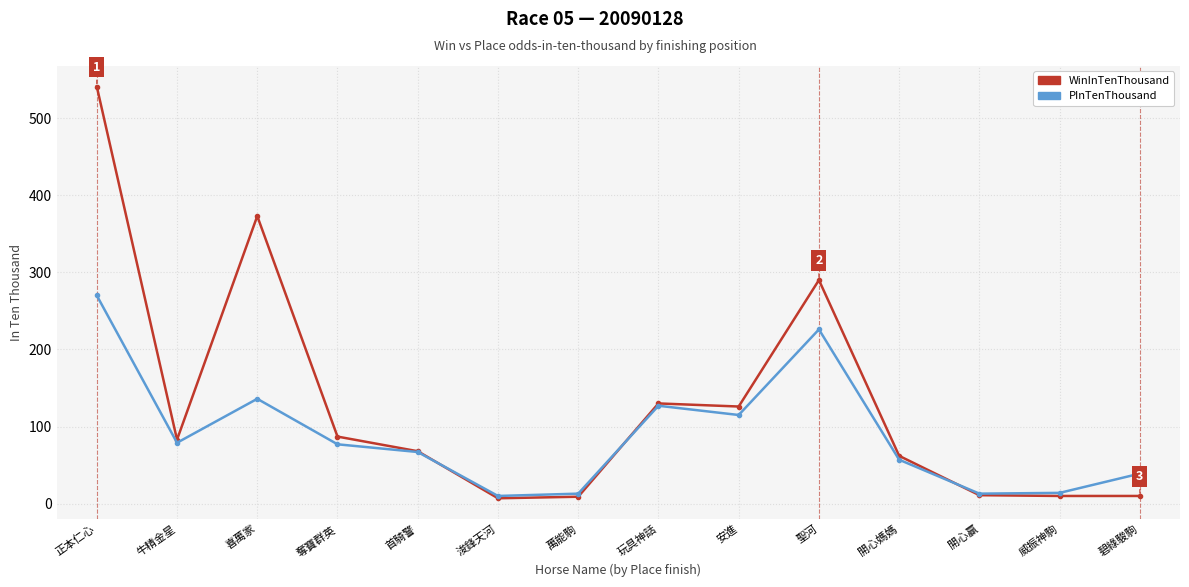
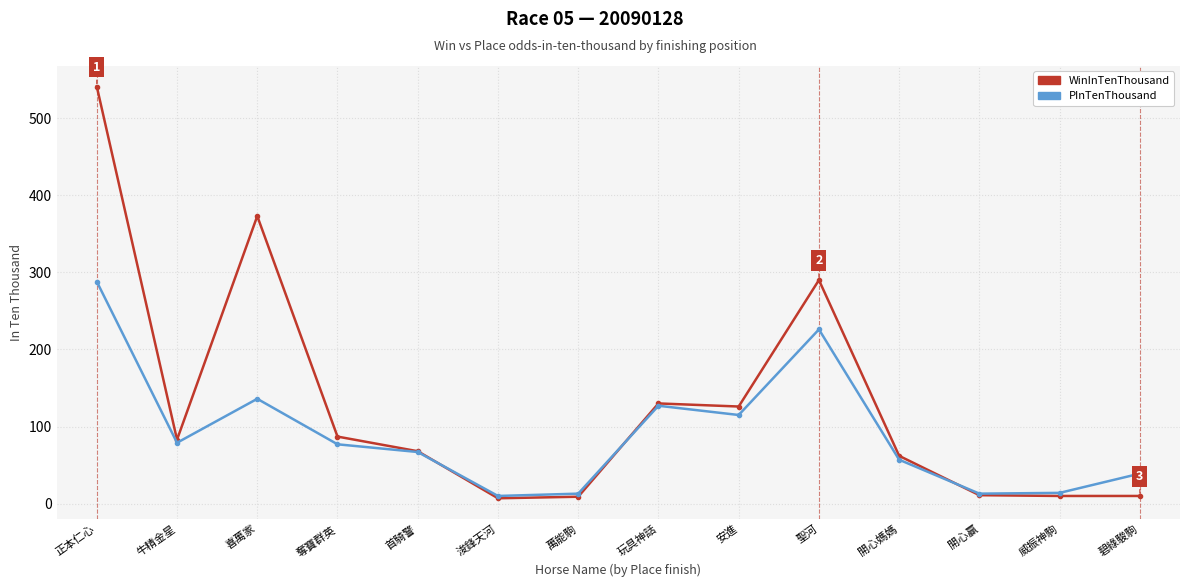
PInTenThousand, 正本仁心: 270 -> 290
